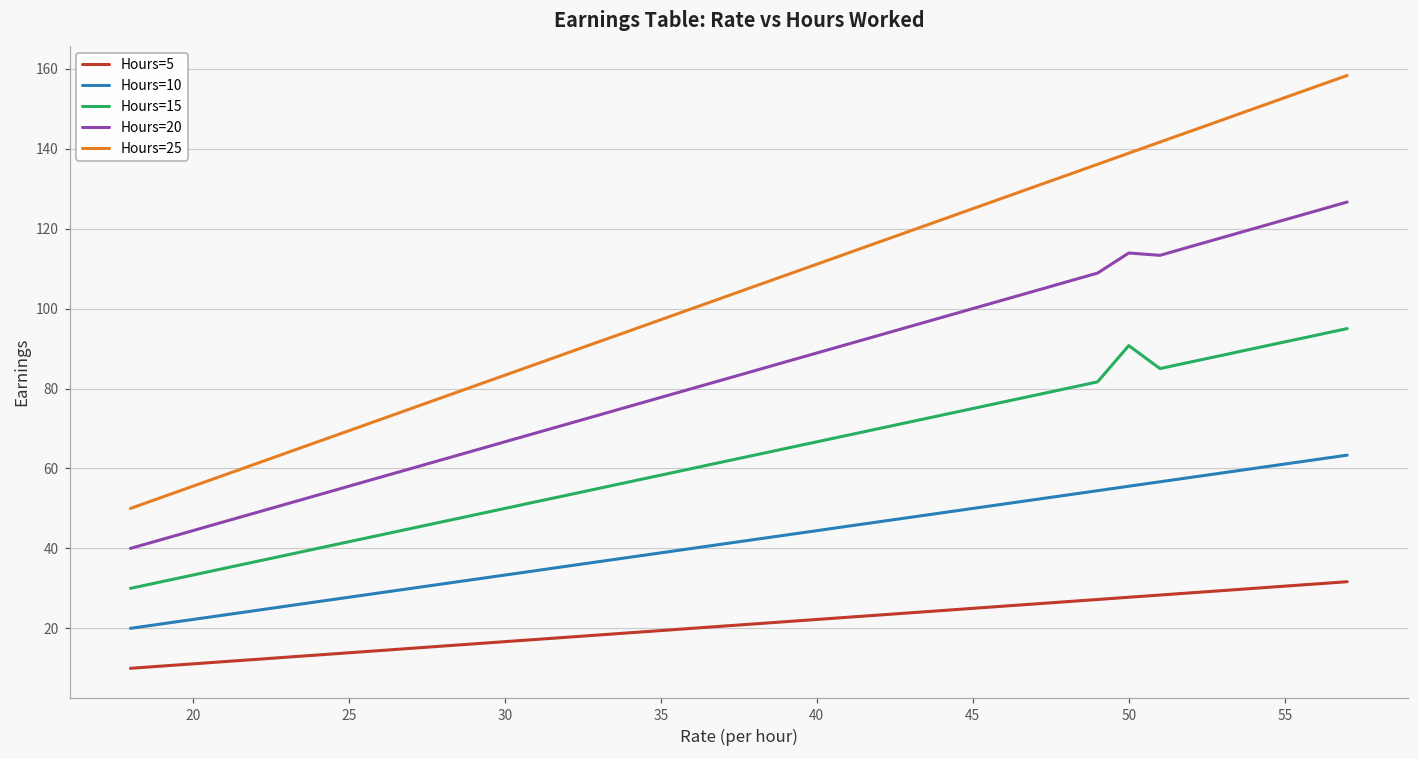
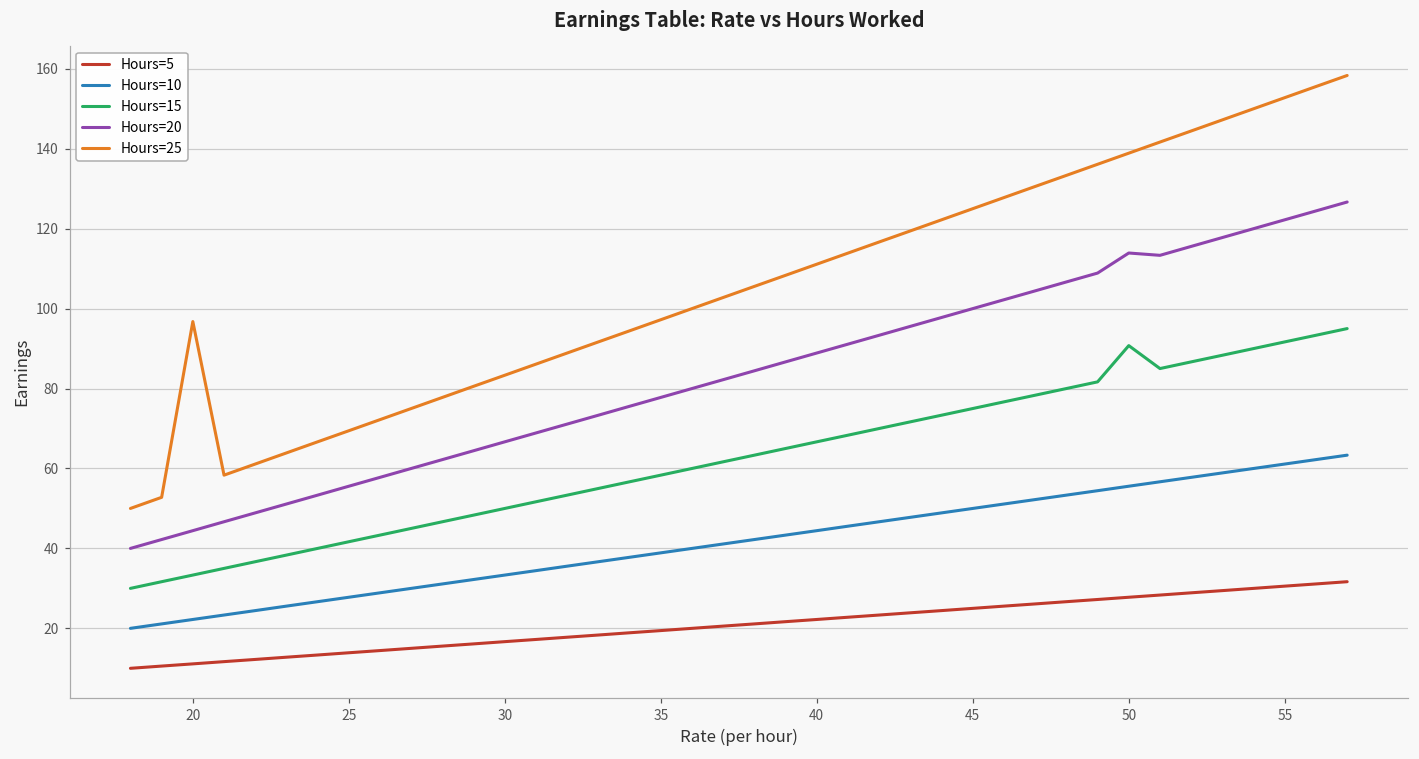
Hours=25, 20: 56 -> 97
